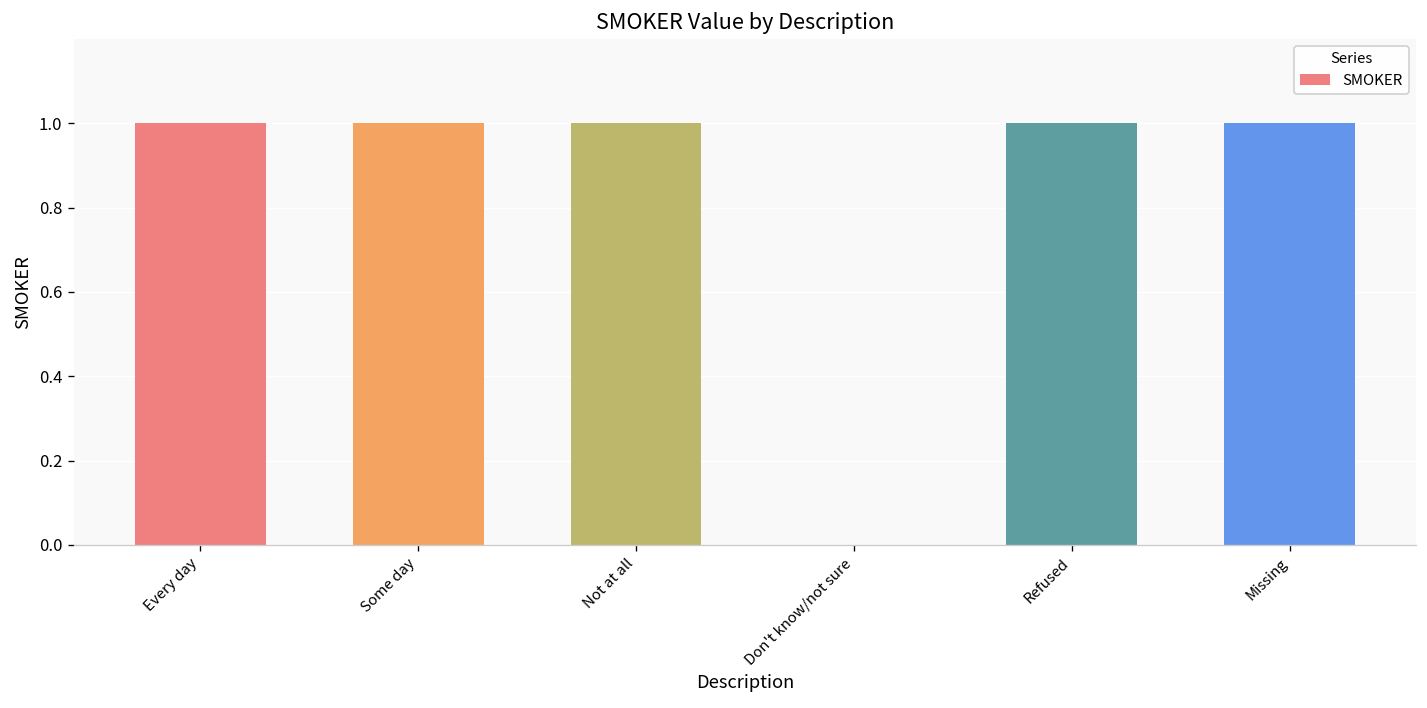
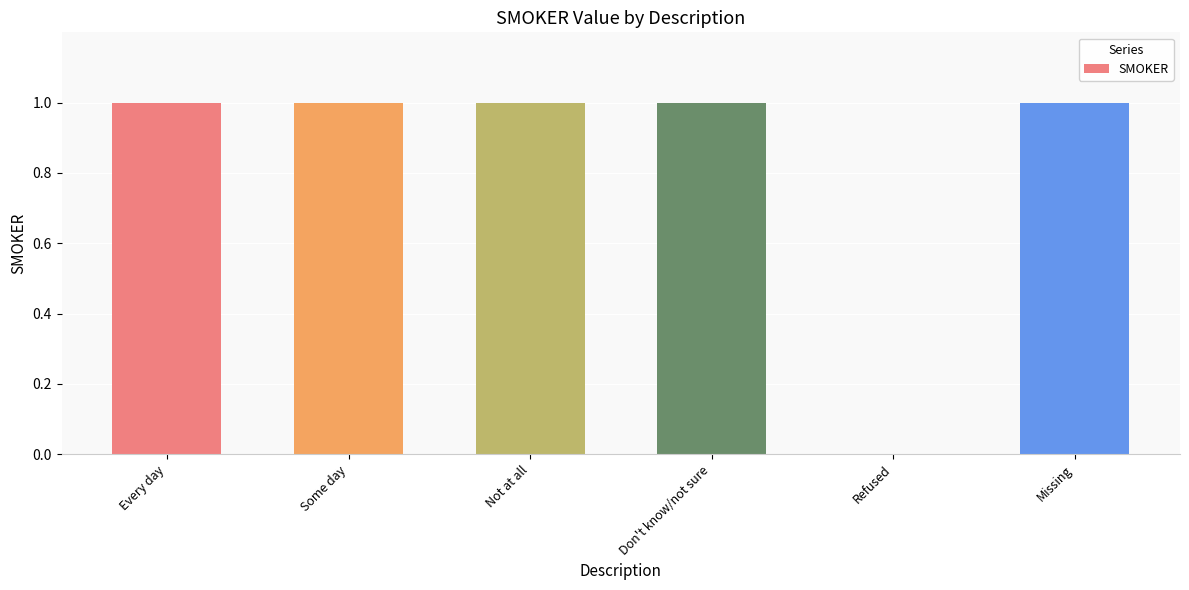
Don't know/not sure: 0 -> 1
Refused: 1 -> 0
